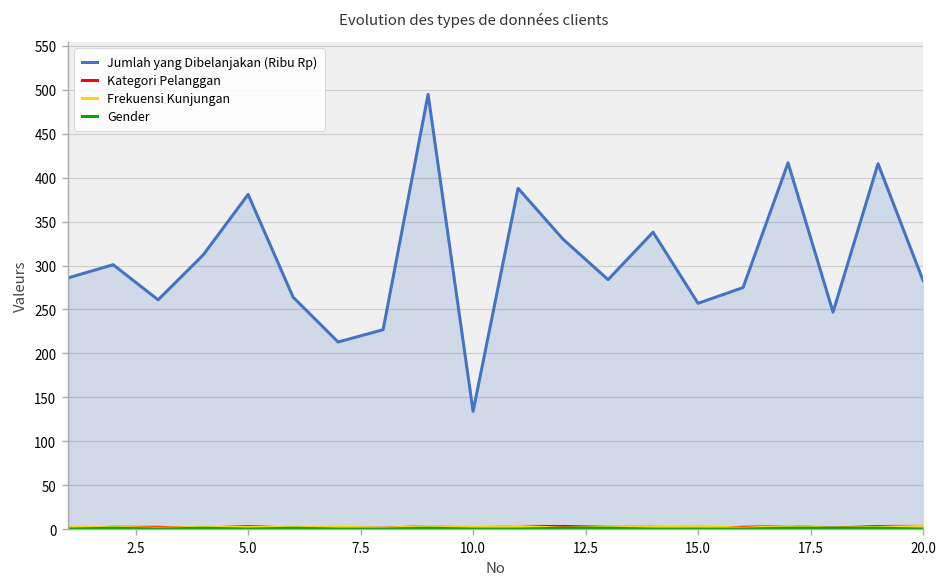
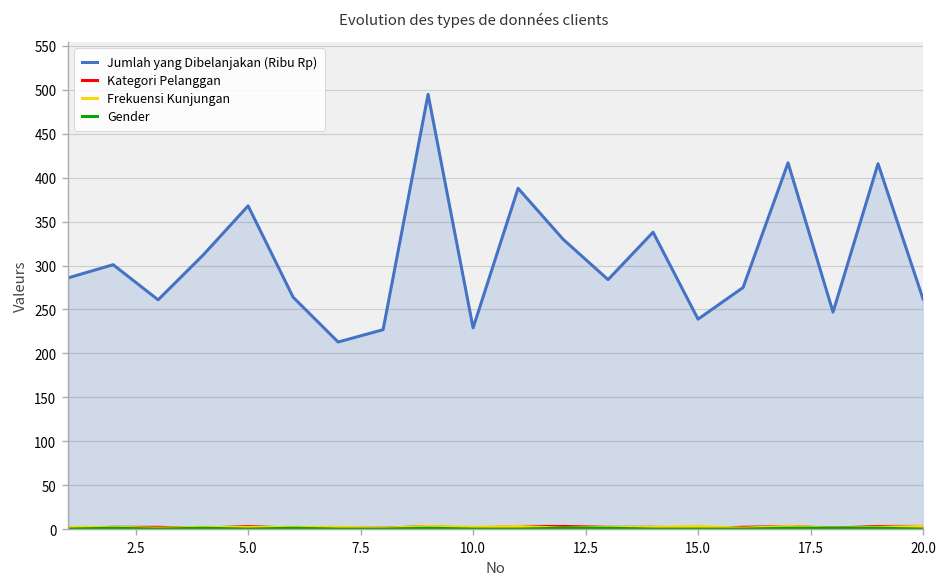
Jumlah yang Dibelanjakan (Ribu Rp), 5.0: 380 -> 370
Jumlah yang Dibelanjakan (Ribu Rp), 10.0: 130 -> 230
Jumlah yang Dibelanjakan (Ribu Rp), 15.0: 260 -> 240
Jumlah yang Dibelanjakan (Ribu Rp), 20.0: 280 -> 260
